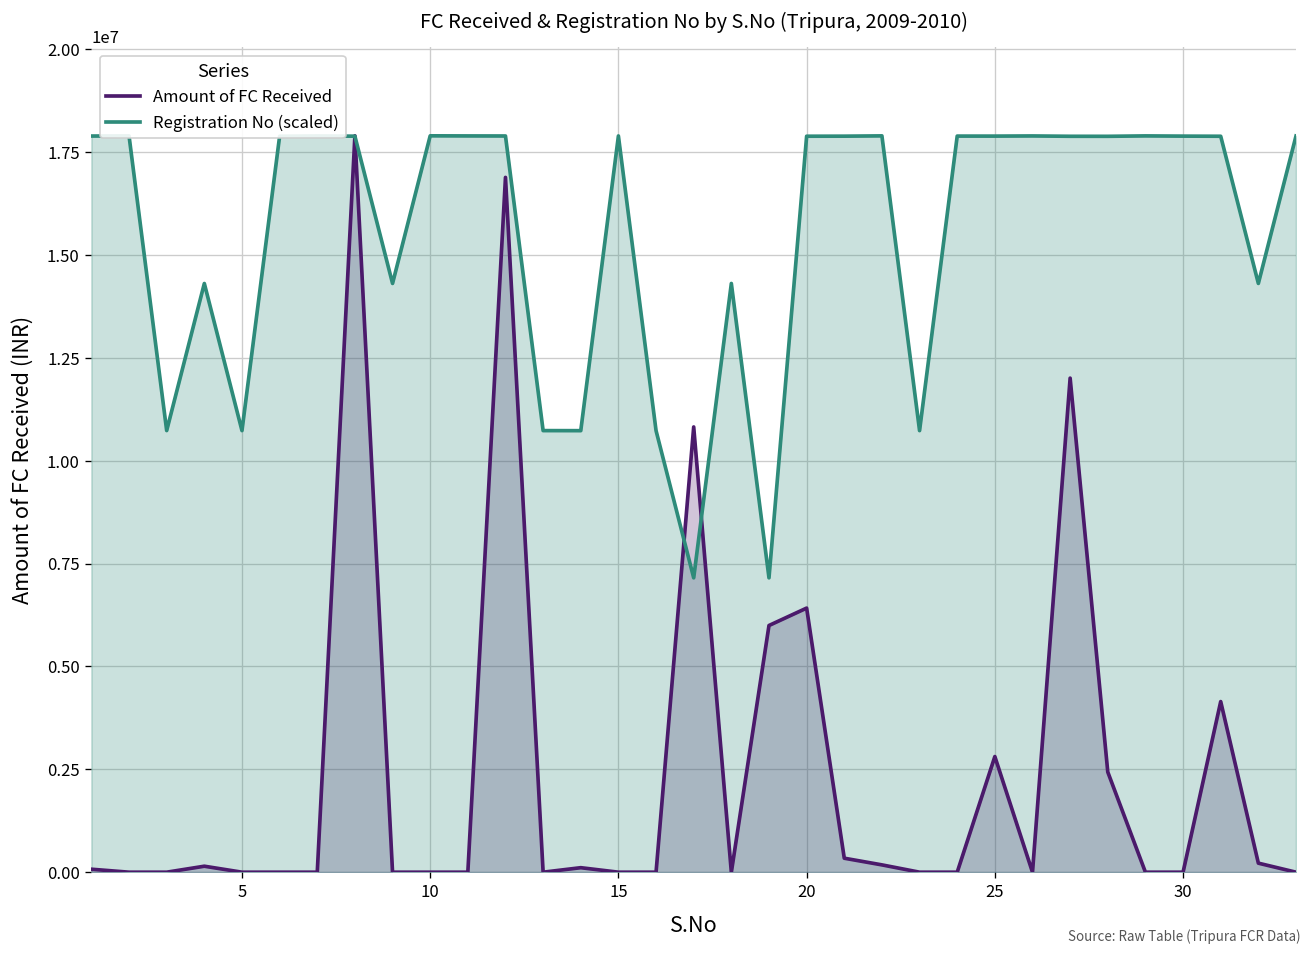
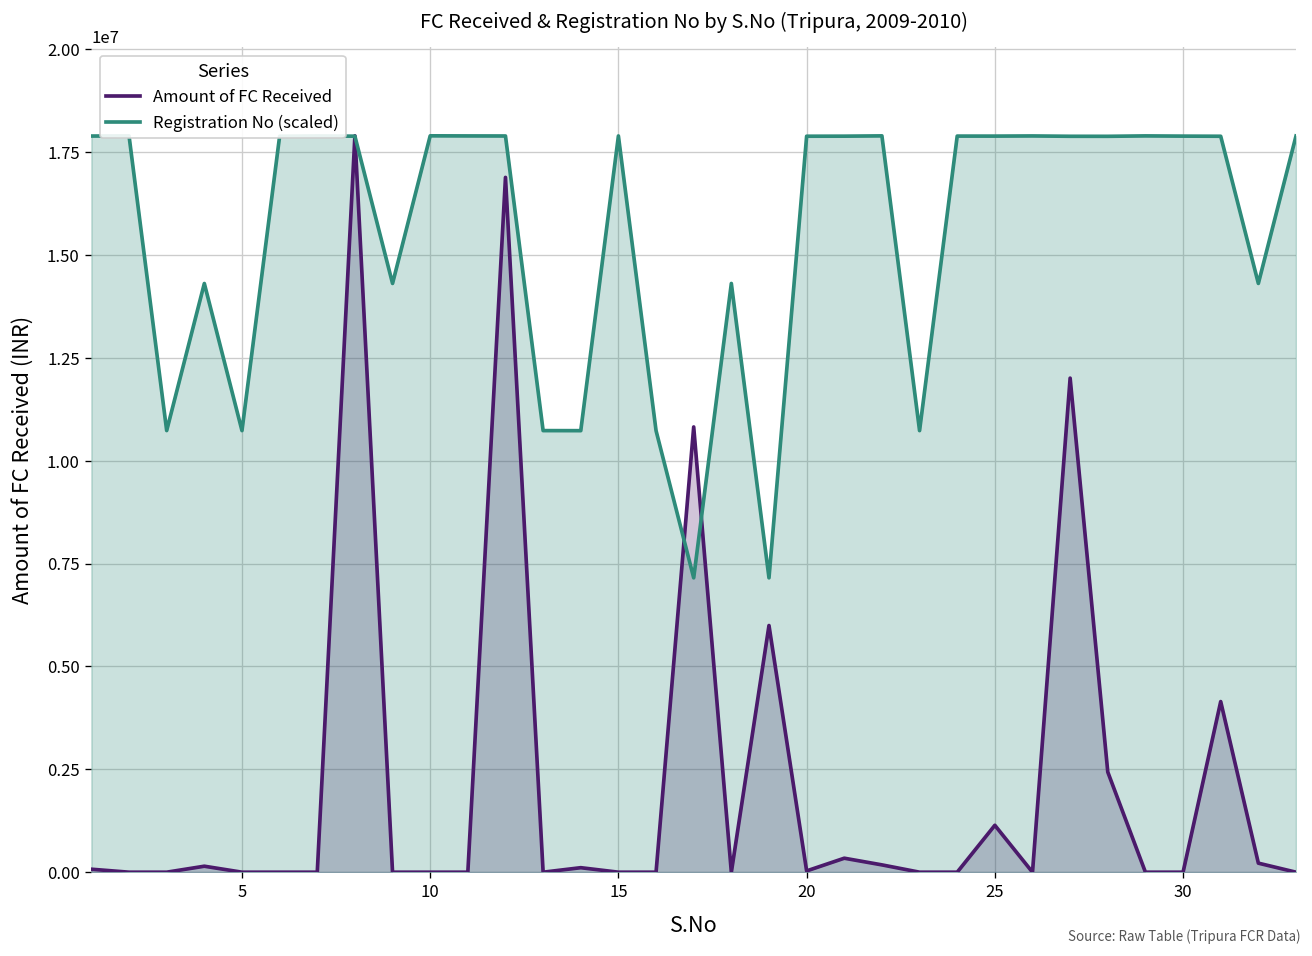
Amount of FC Received, 20: 6400000 -> 0
Amount of FC Received, 25: 2800000 -> 1100000
